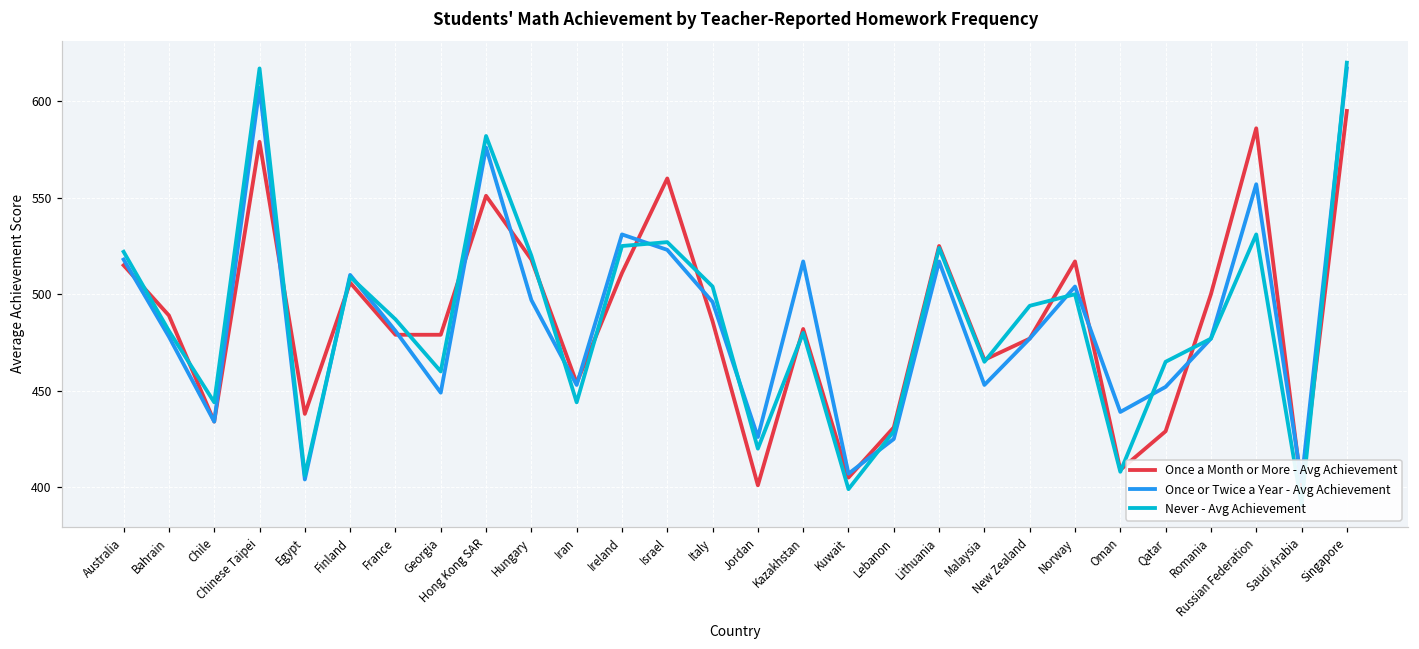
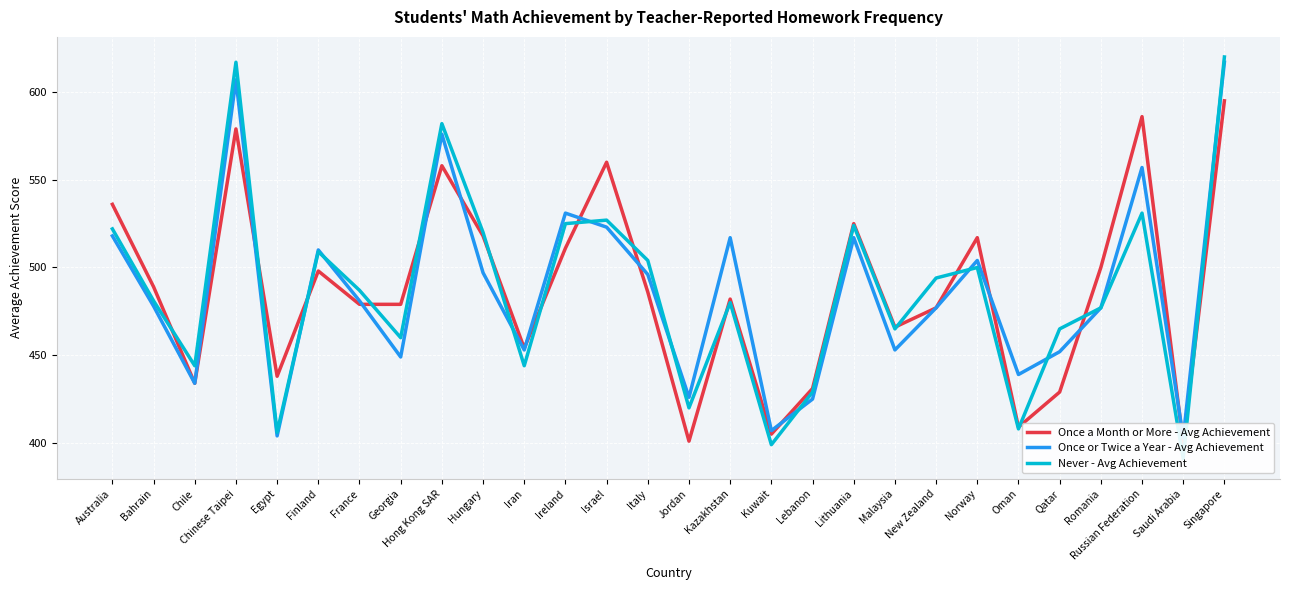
Once a Month or More - Avg Achievement, Australia: 515 -> 536
Once a Month or More - Avg Achievement, Finland: 506 -> 498
Once a Month or More - Avg Achievement, Hong Kong SAR: 551 -> 558
